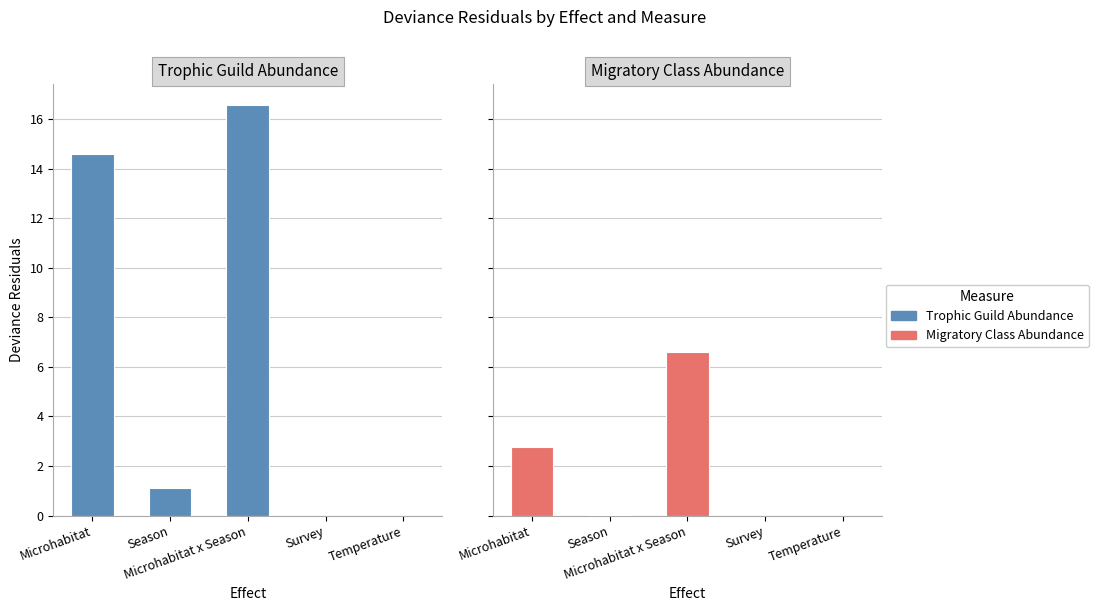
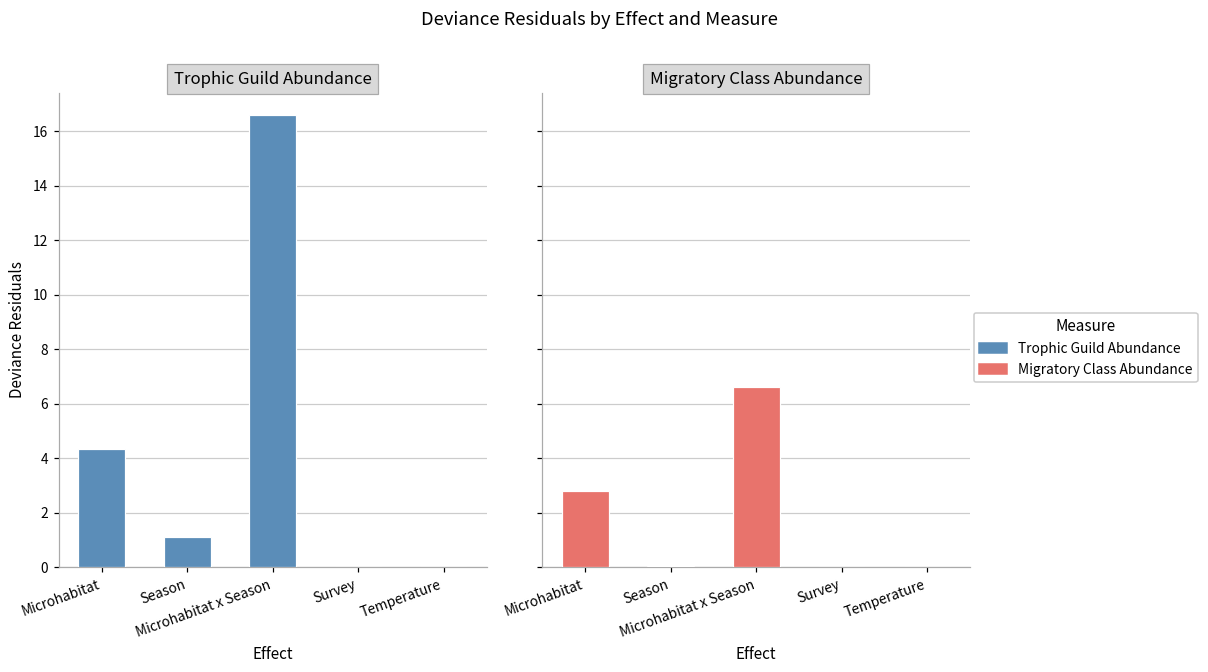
Trophic Guild Abundance, Microhabitat: 14.6 -> 4.3
